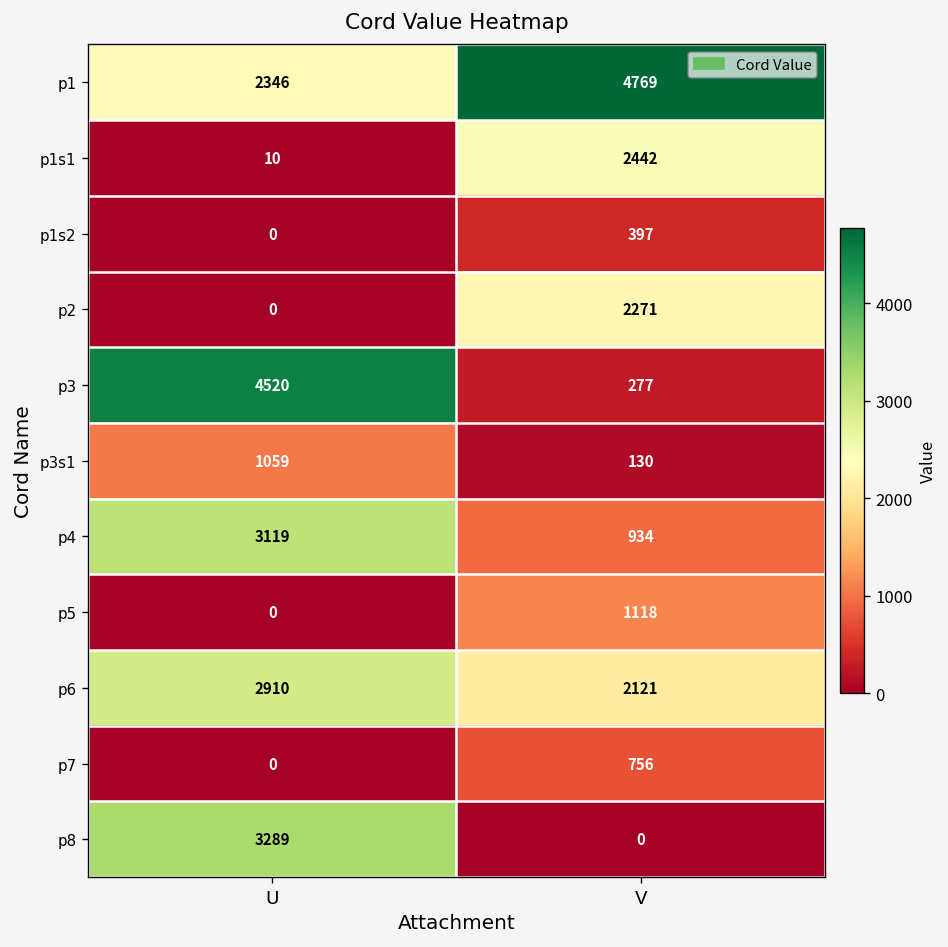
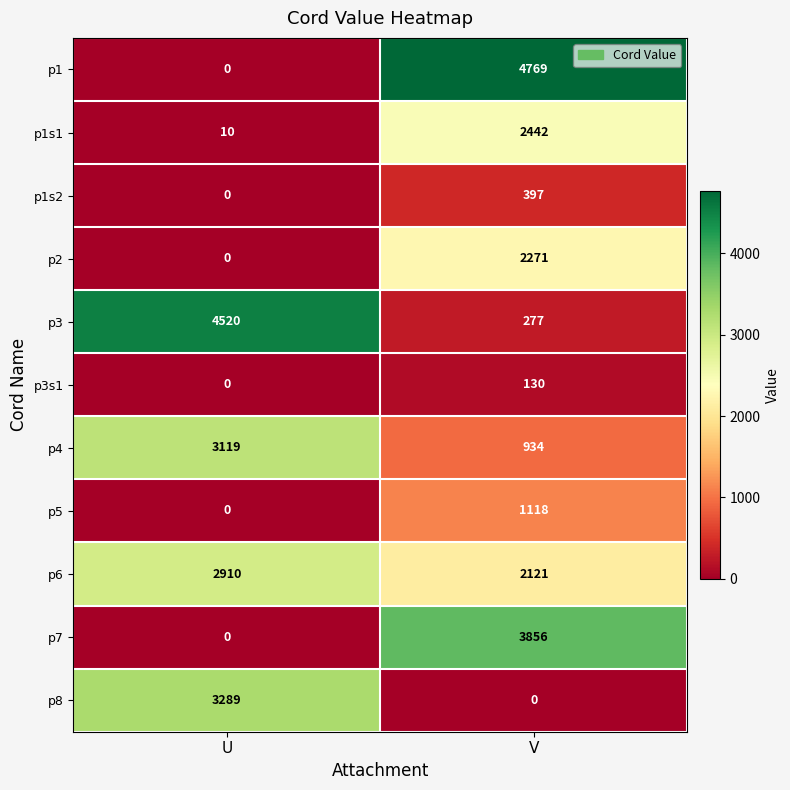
p1, U: 2346 -> 0
p3s1, U: 1059 -> 0
p7, V: 756 -> 3856
